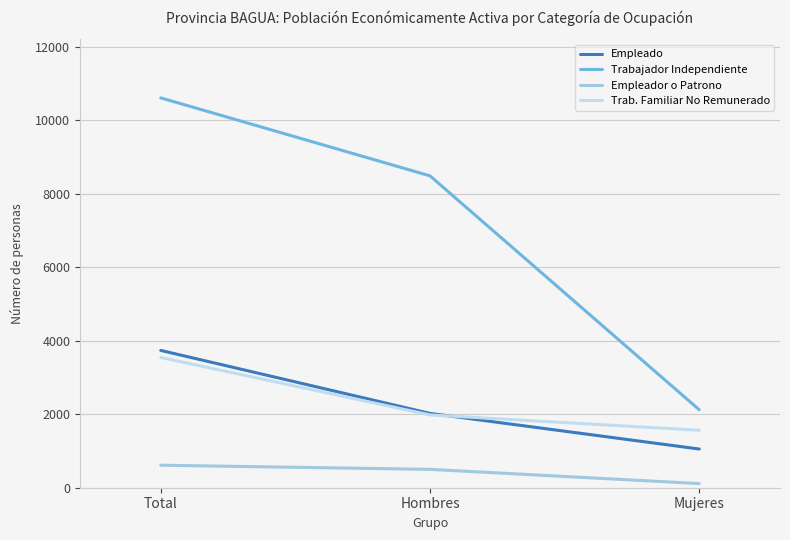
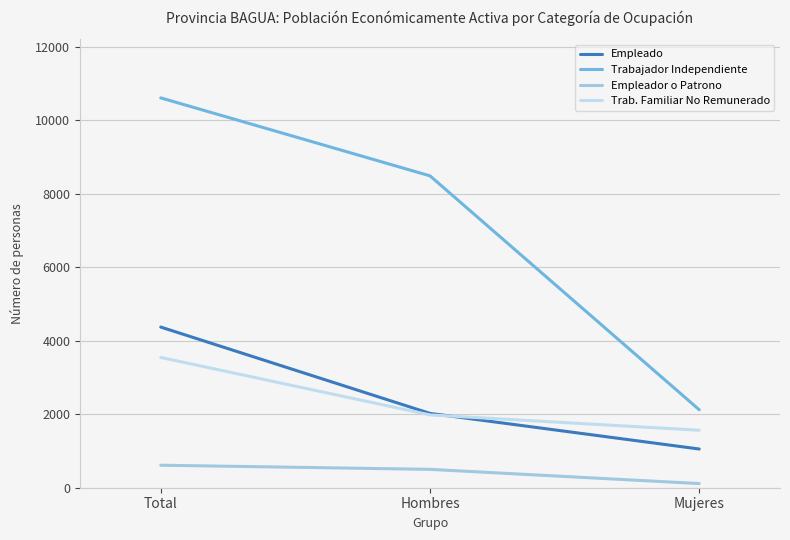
Empleado, Total: 3700 -> 4400
